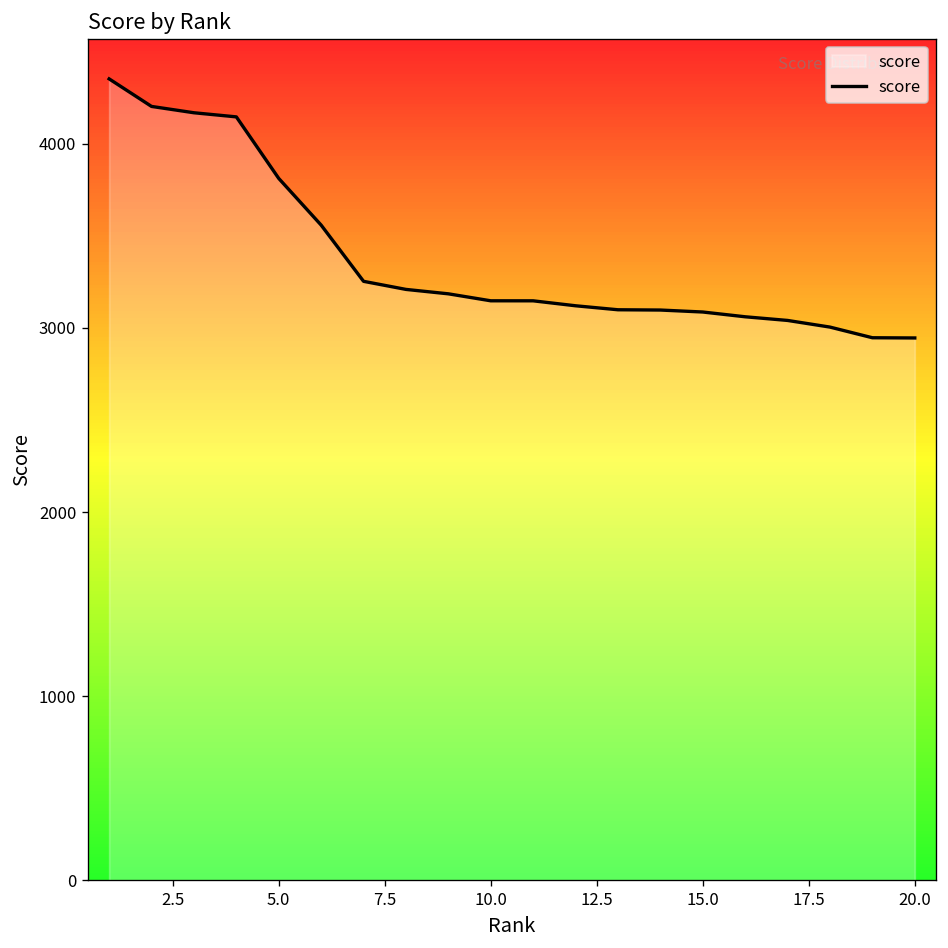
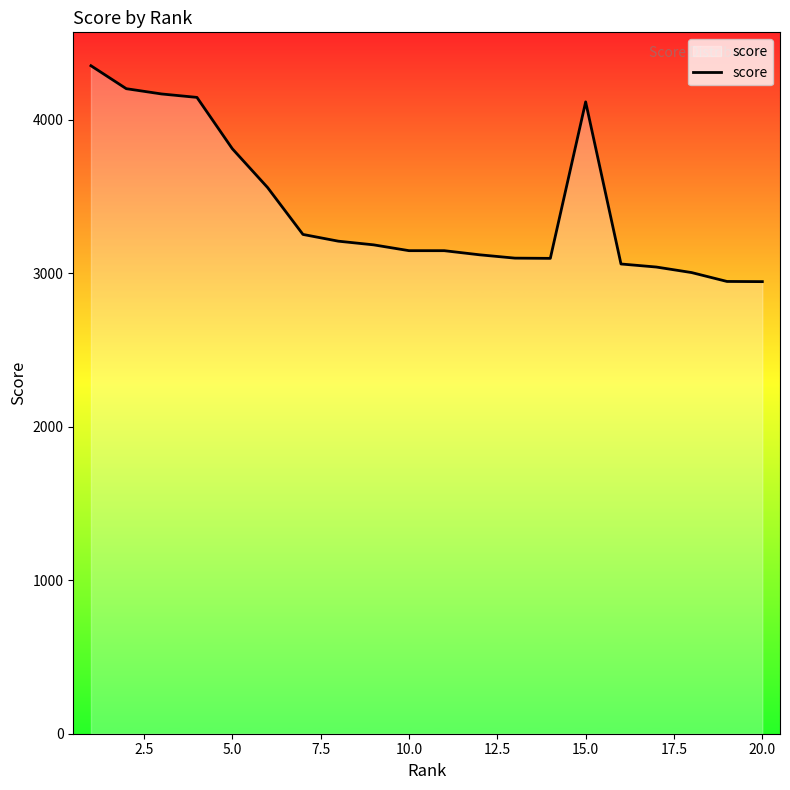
15.0: 3090 -> 4120
